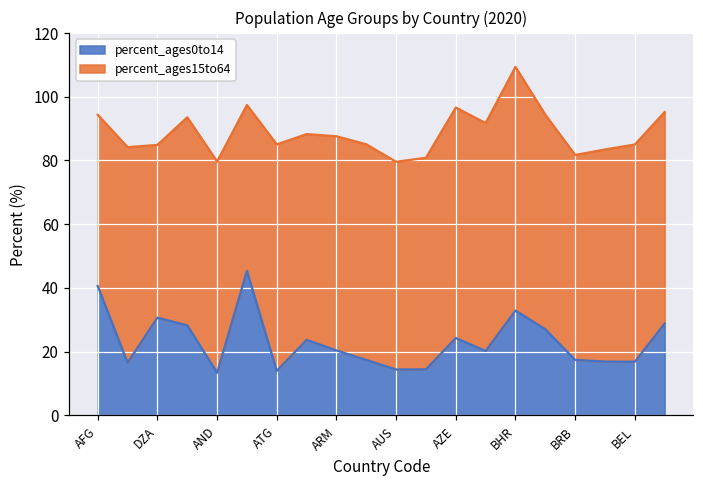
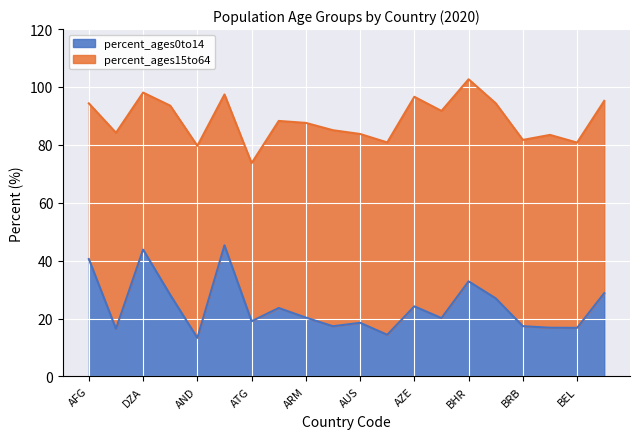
percent_ages0to14, DZA: 31 -> 44
percent_ages0to14, ATG: 14 -> 19
percent_ages15to64, ATG: 71 -> 55
percent_ages0to14, AUS: 14 -> 19
percent_ages15to64, BHR: 77 -> 70
percent_ages15to64, BEL: 68 -> 64
